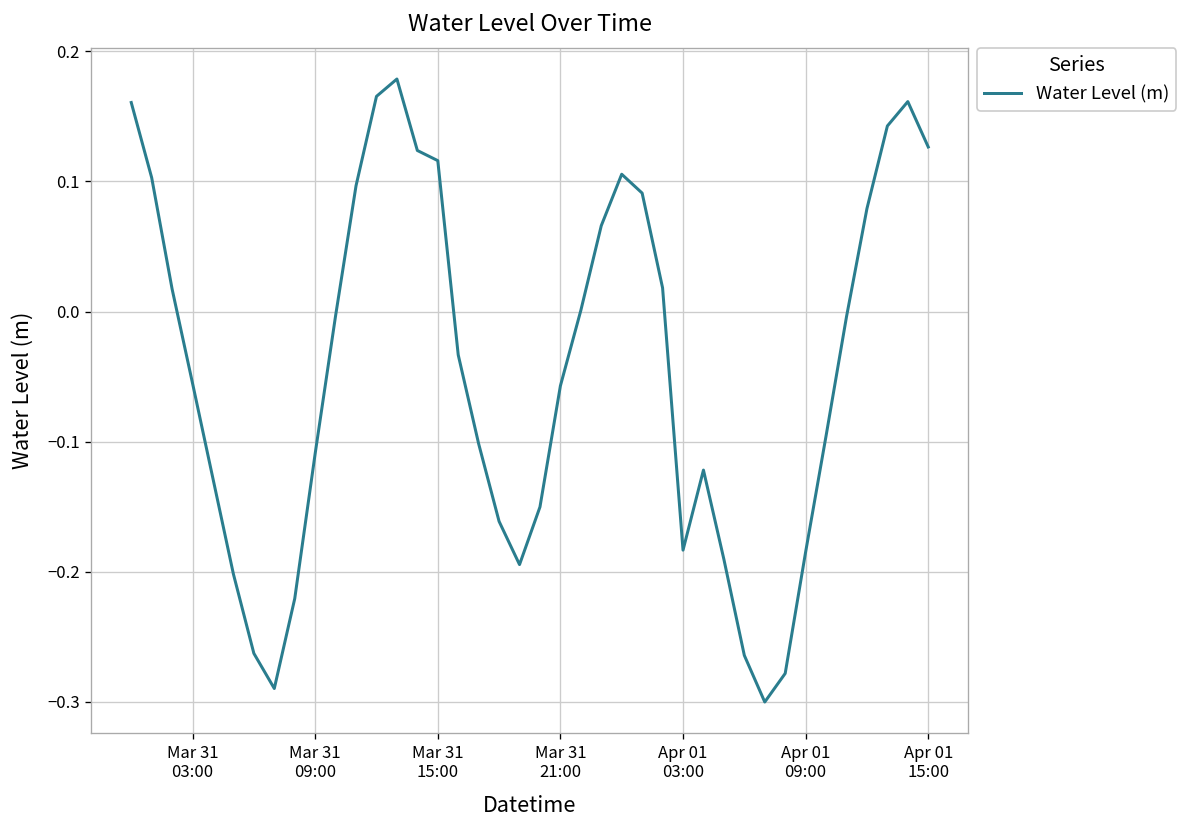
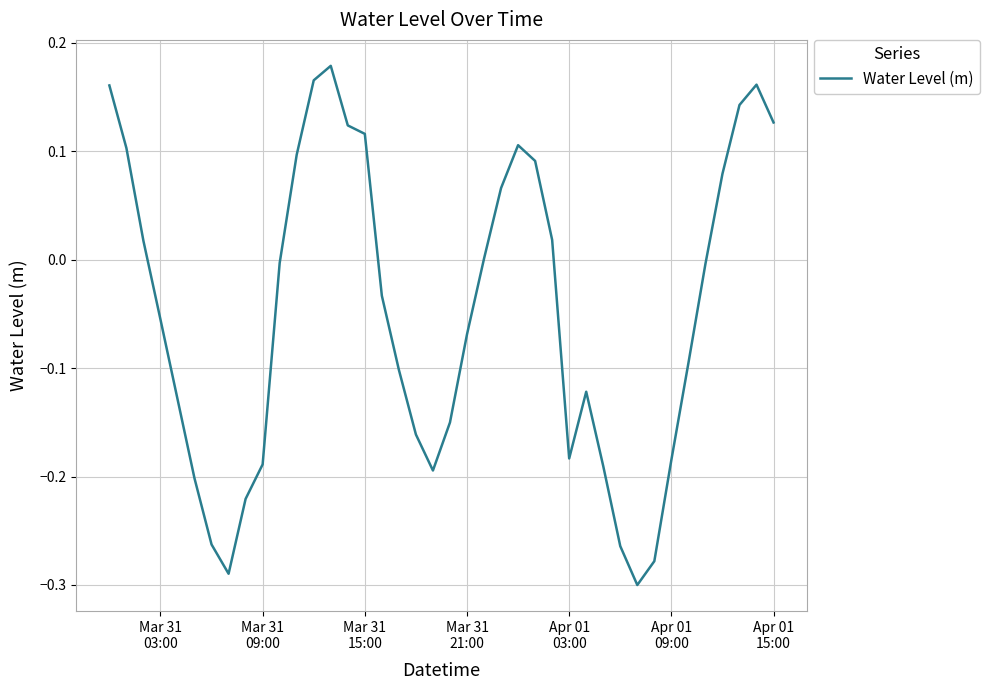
Mar 31 09:00: -0.109 -> -0.189
Mar 31 21:00: -0.057 -> -0.069
